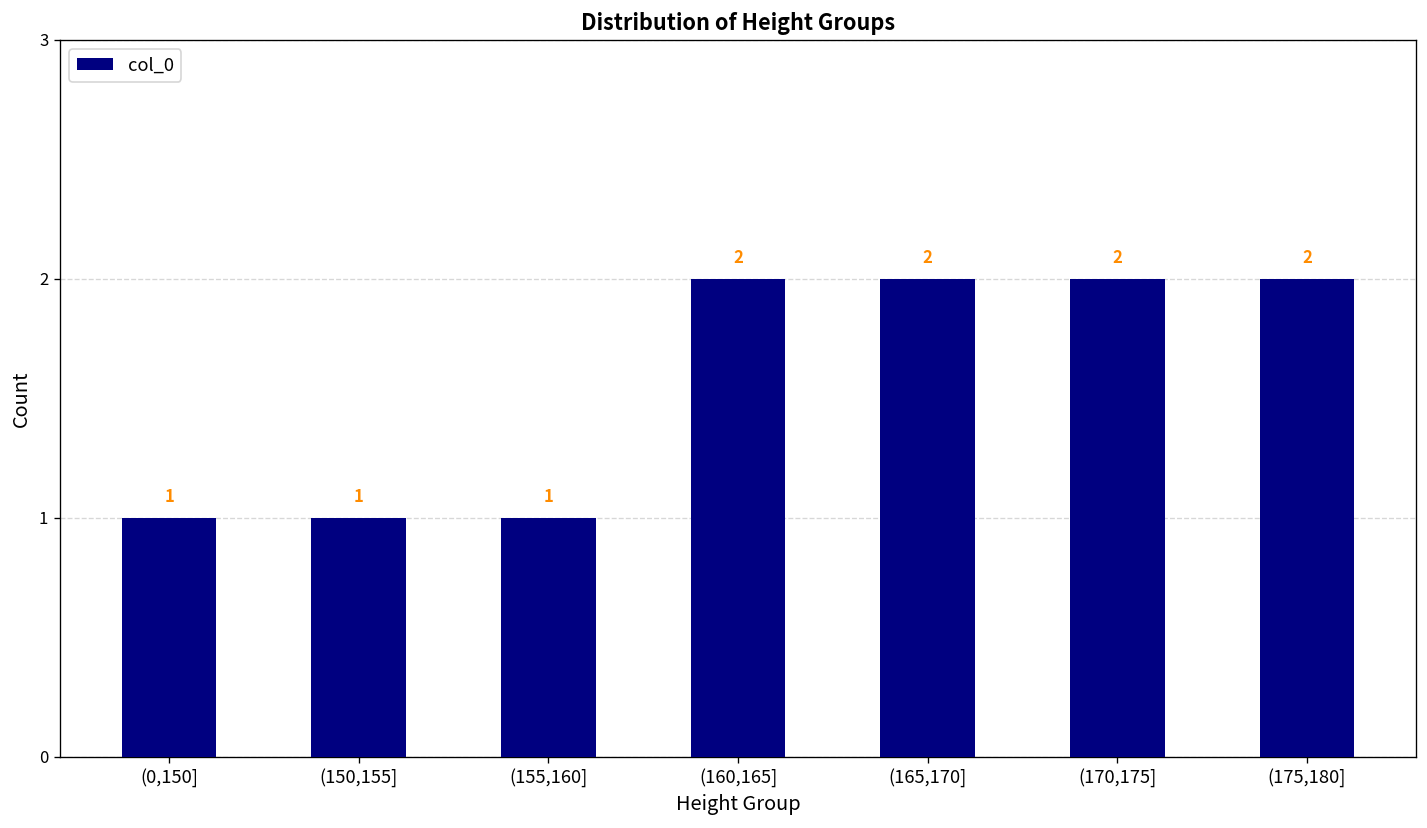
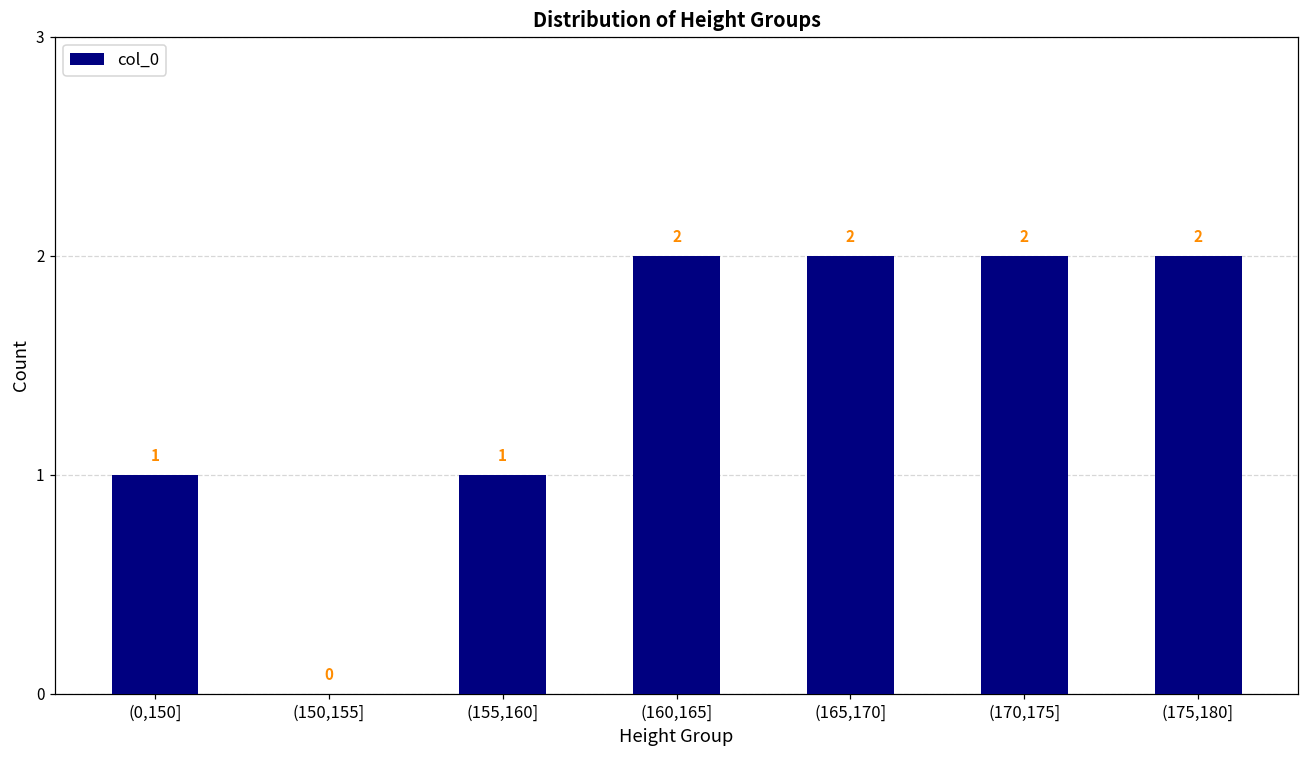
(150,155]: 1 -> 0
